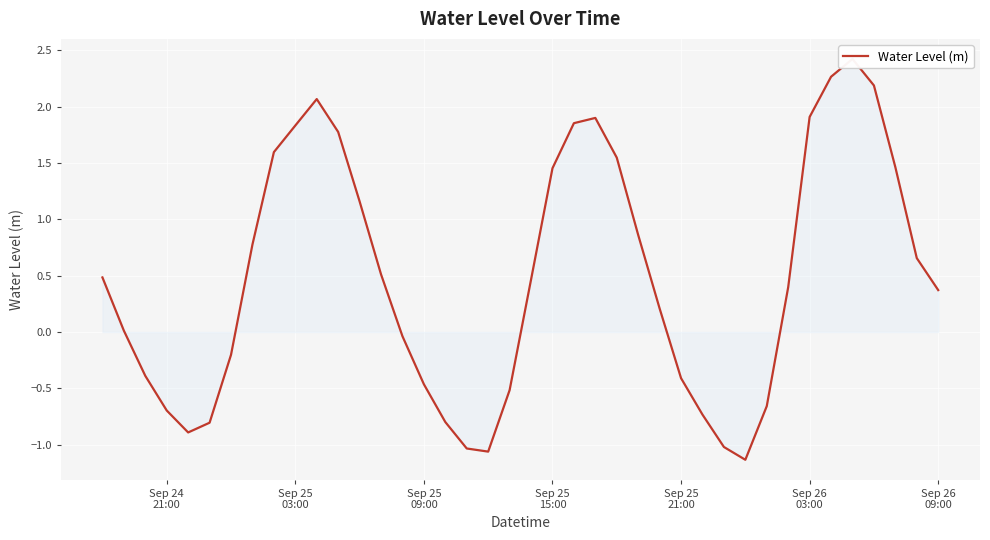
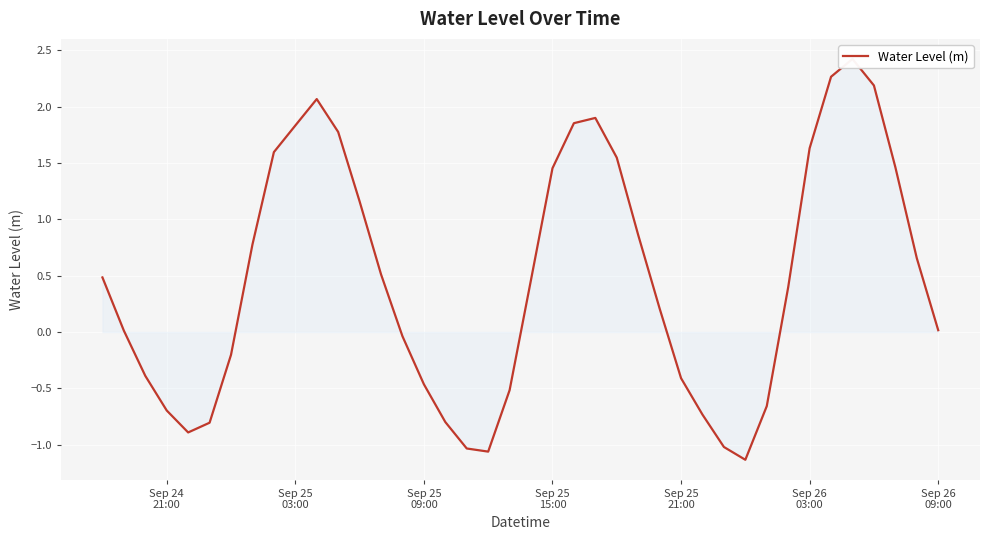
Water Level (m), Sep 26 03:00: 1.91 -> 1.63
Water Level (m), Sep 26 09:00: 0.37 -> 0.02
